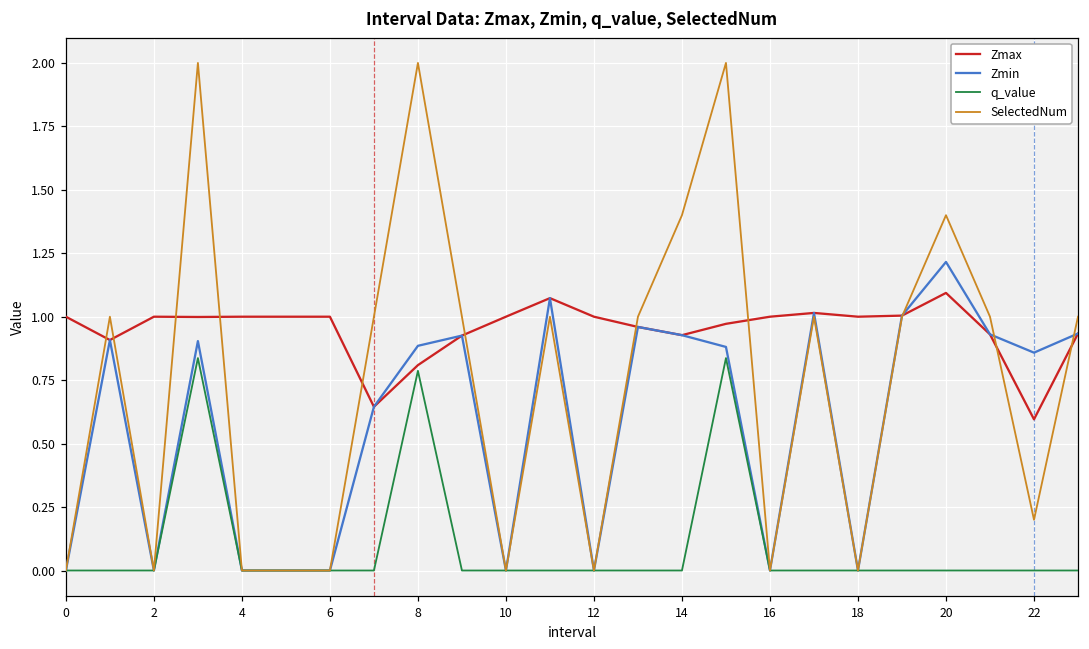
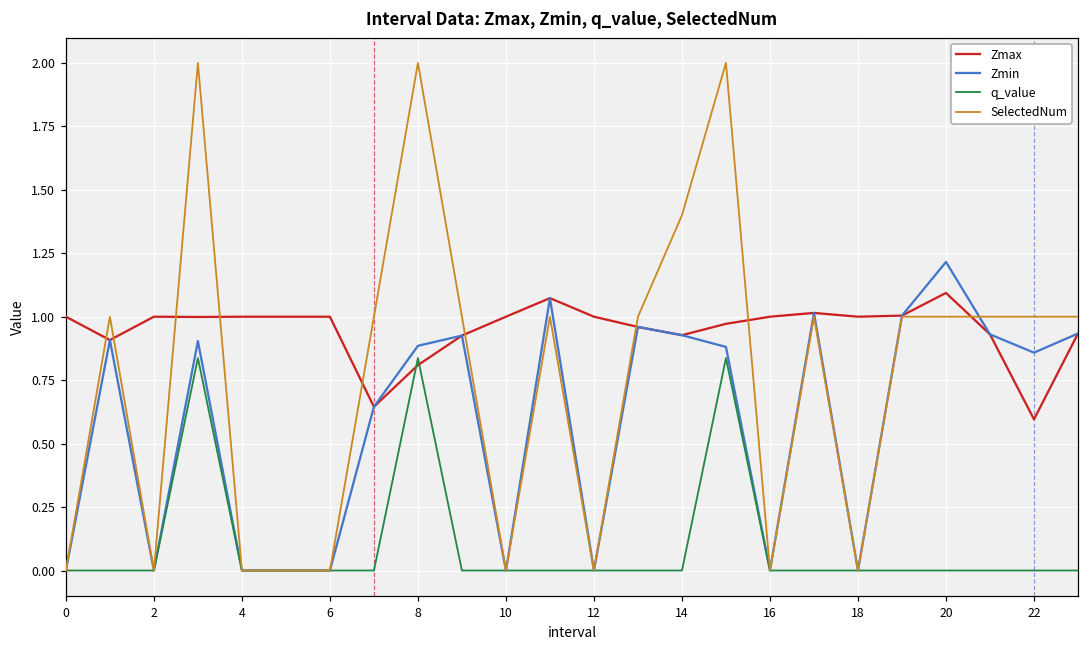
q_value, 8: 0.79 -> 0.84
SelectedNum, 20: 1.4 -> 1.0
SelectedNum, 22: 0.2 -> 1.0
